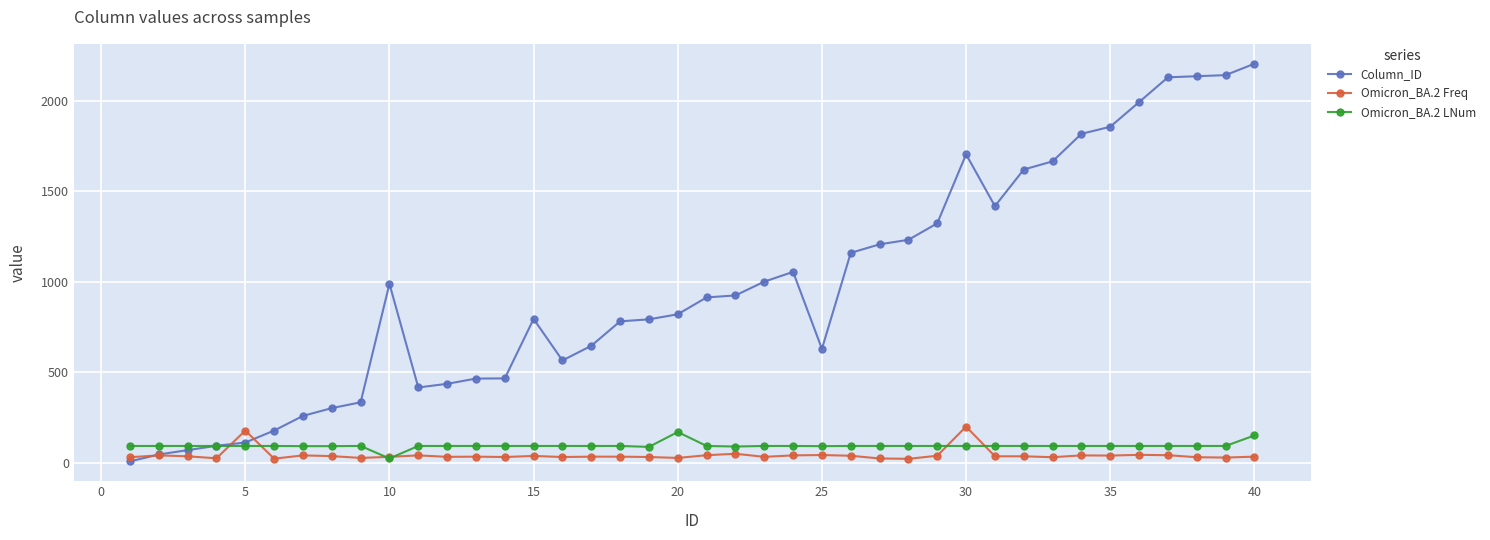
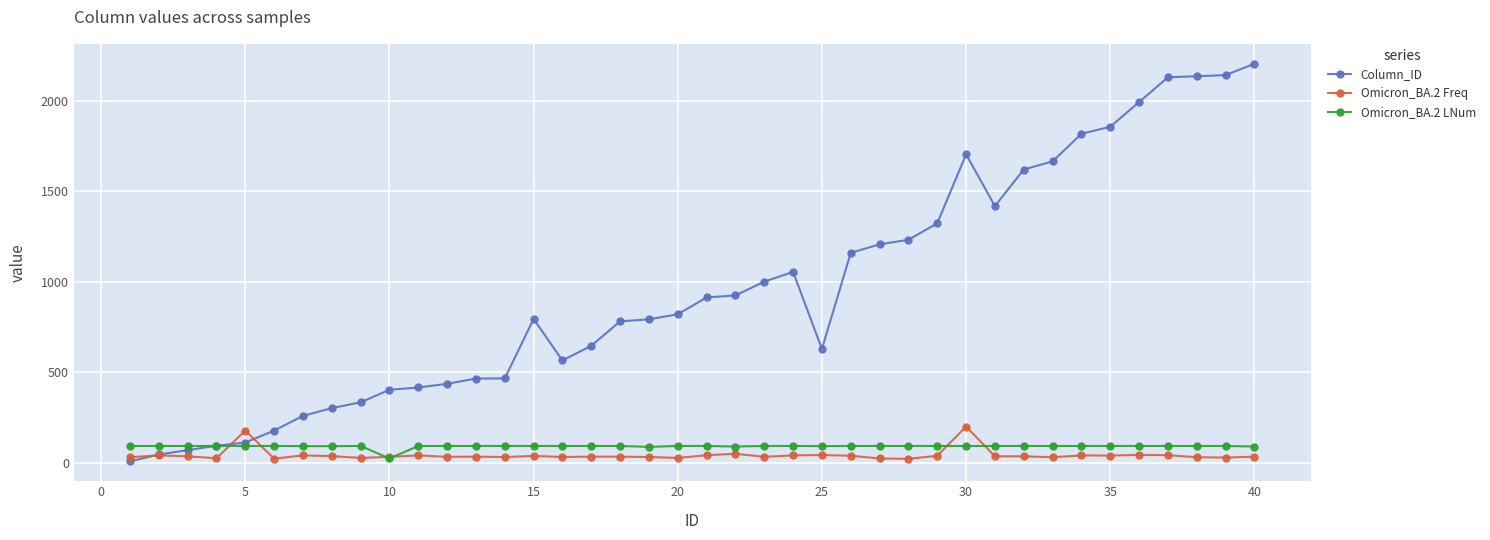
Column_ID, 10: 990 -> 400
Omicron_BA.2 LNum, 20: 170 -> 90
Omicron_BA.2 LNum, 40: 150 -> 90
